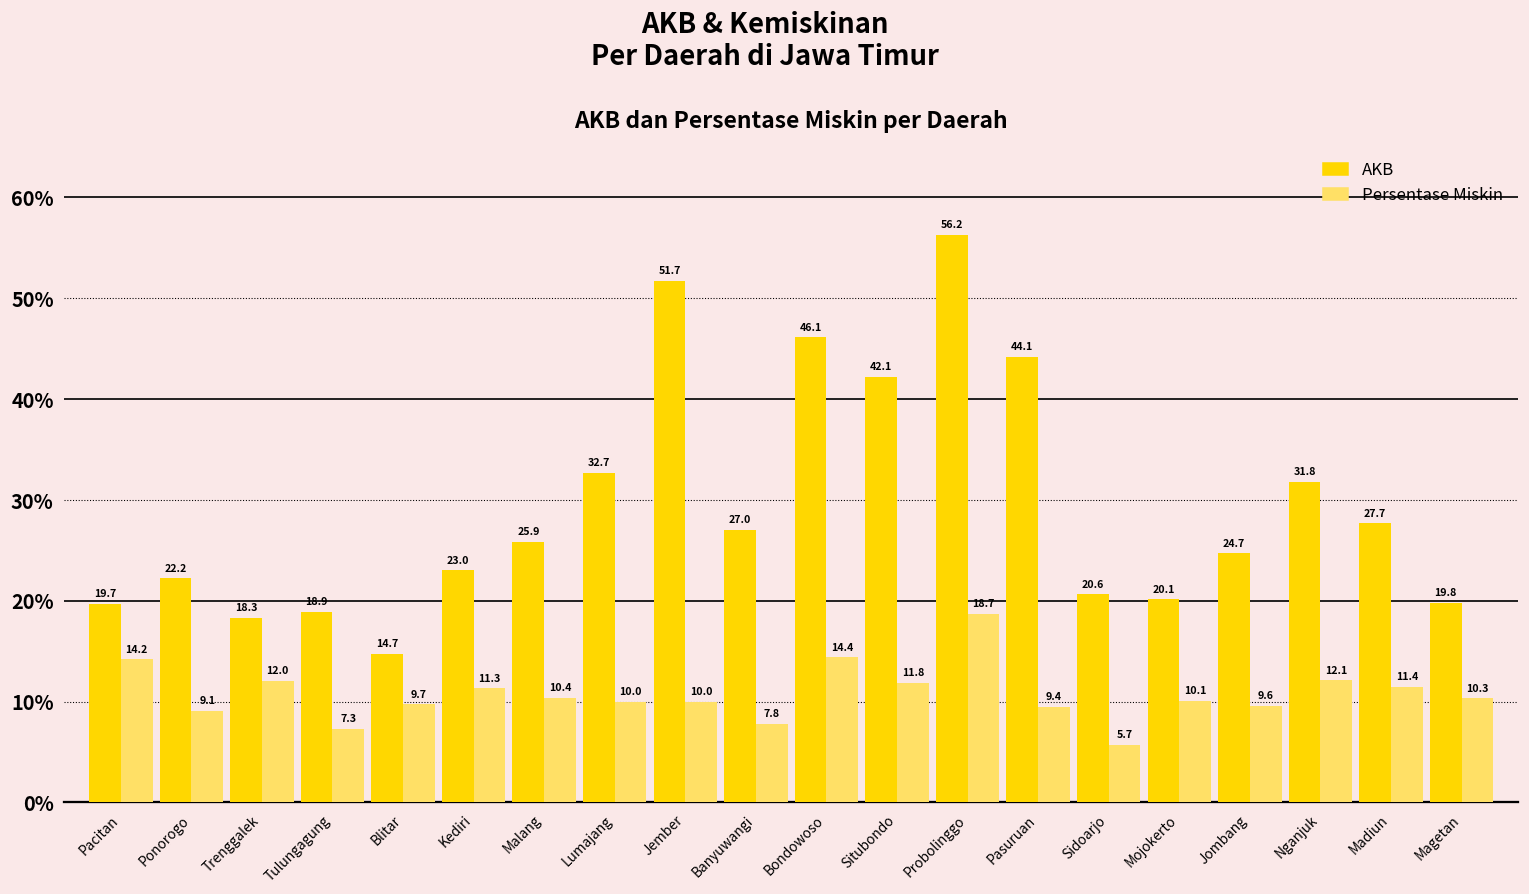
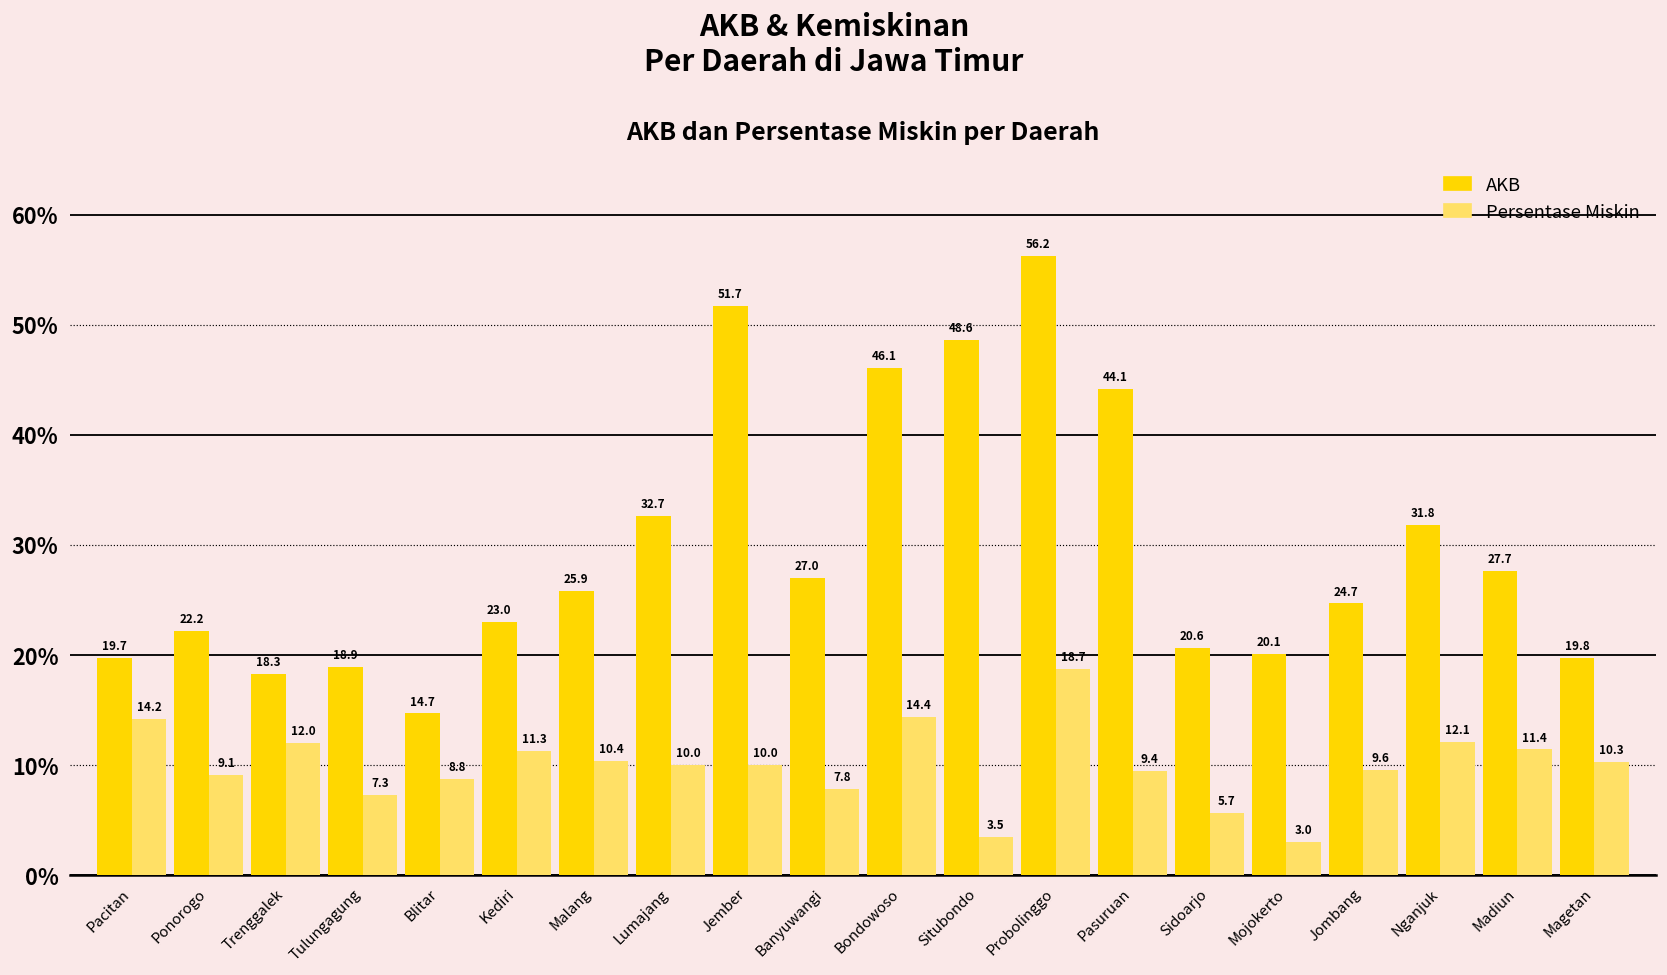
Persentase Miskin, Blitar: 9.7 -> 8.8
AKB, Situbondo: 42.1 -> 48.6
Persentase Miskin, Situbondo: 11.8 -> 3.5
Persentase Miskin, Mojokerto: 10.1 -> 3.0
